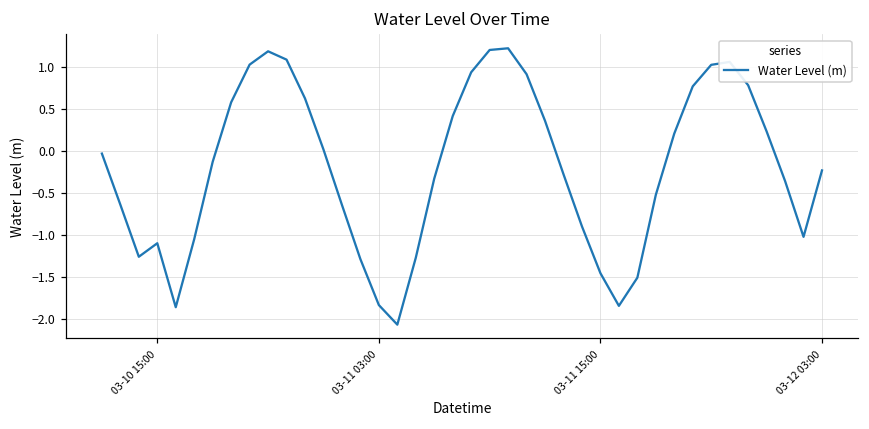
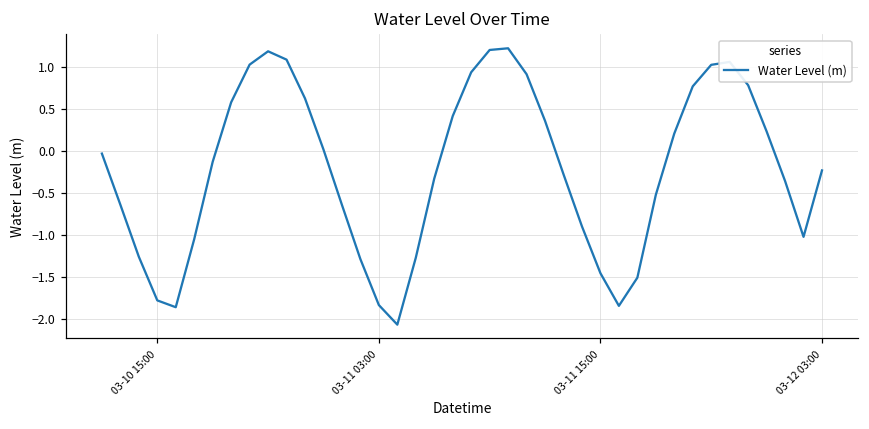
03-10 15:00: -1.1 -> -1.8
